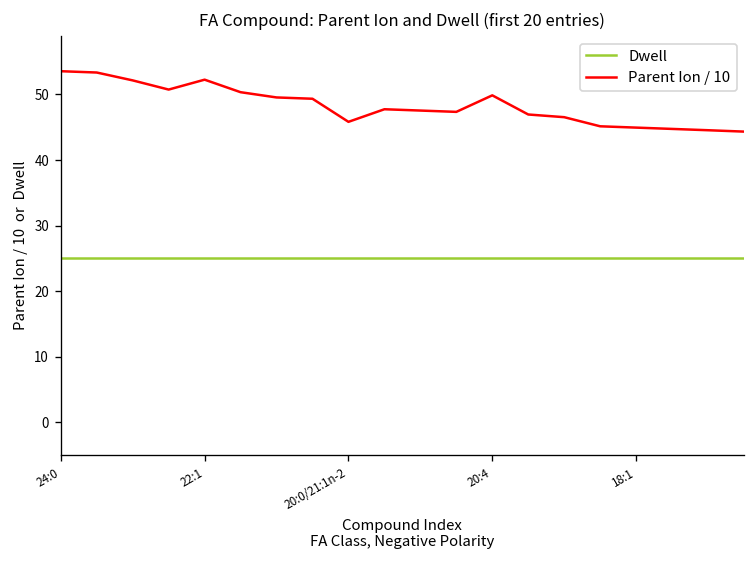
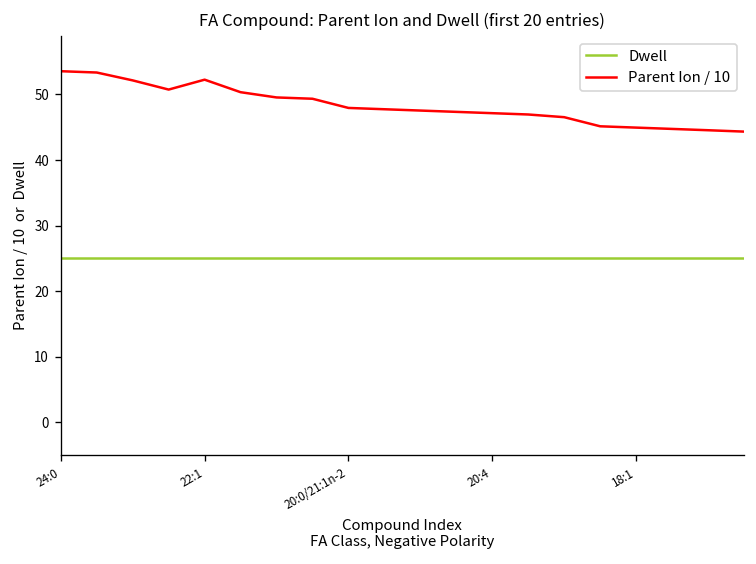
Parent Ion / 10, 20:0/21:1n-2: 46 -> 48
Parent Ion / 10, 20:4: 50 -> 47
